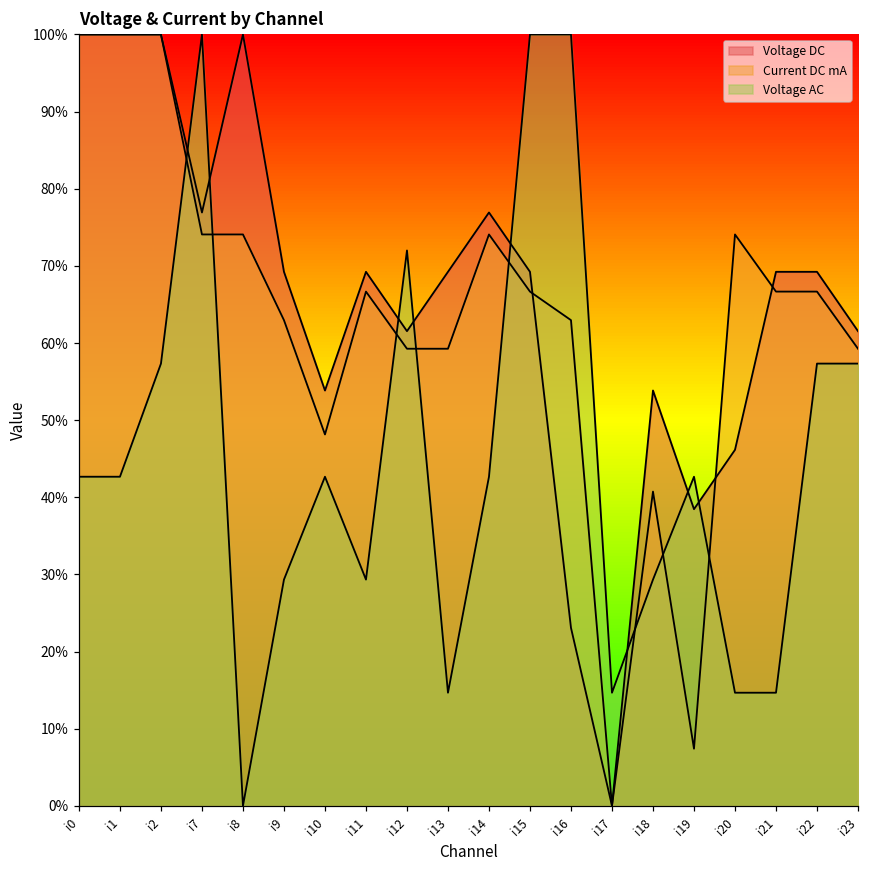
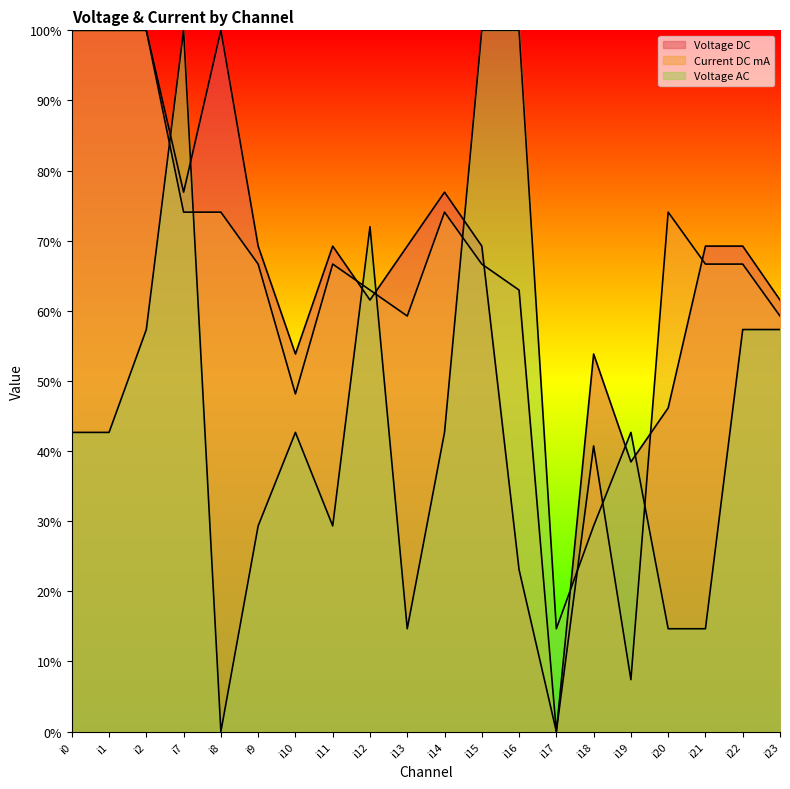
Current DC mA, i9: 63% -> 67%
Current DC mA, i12: 59% -> 63%
